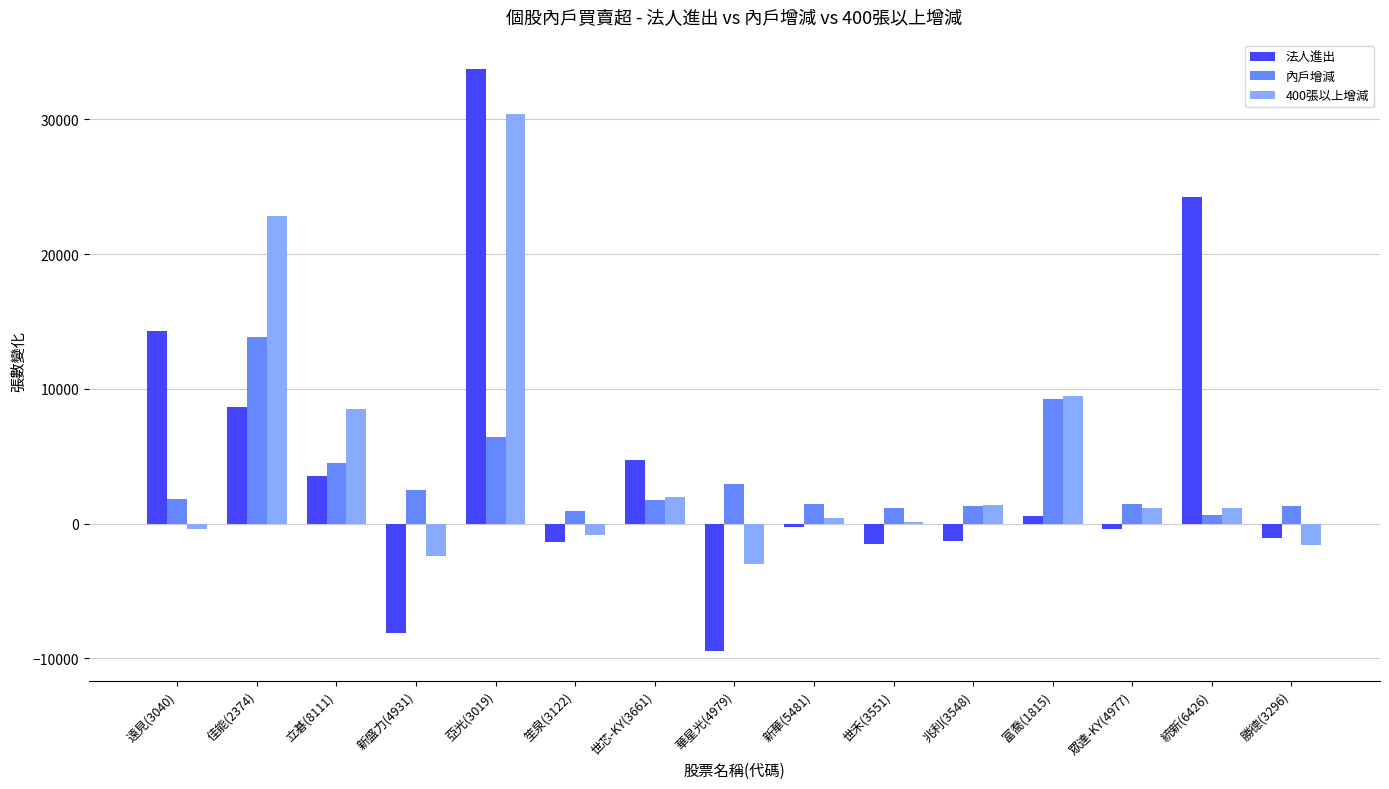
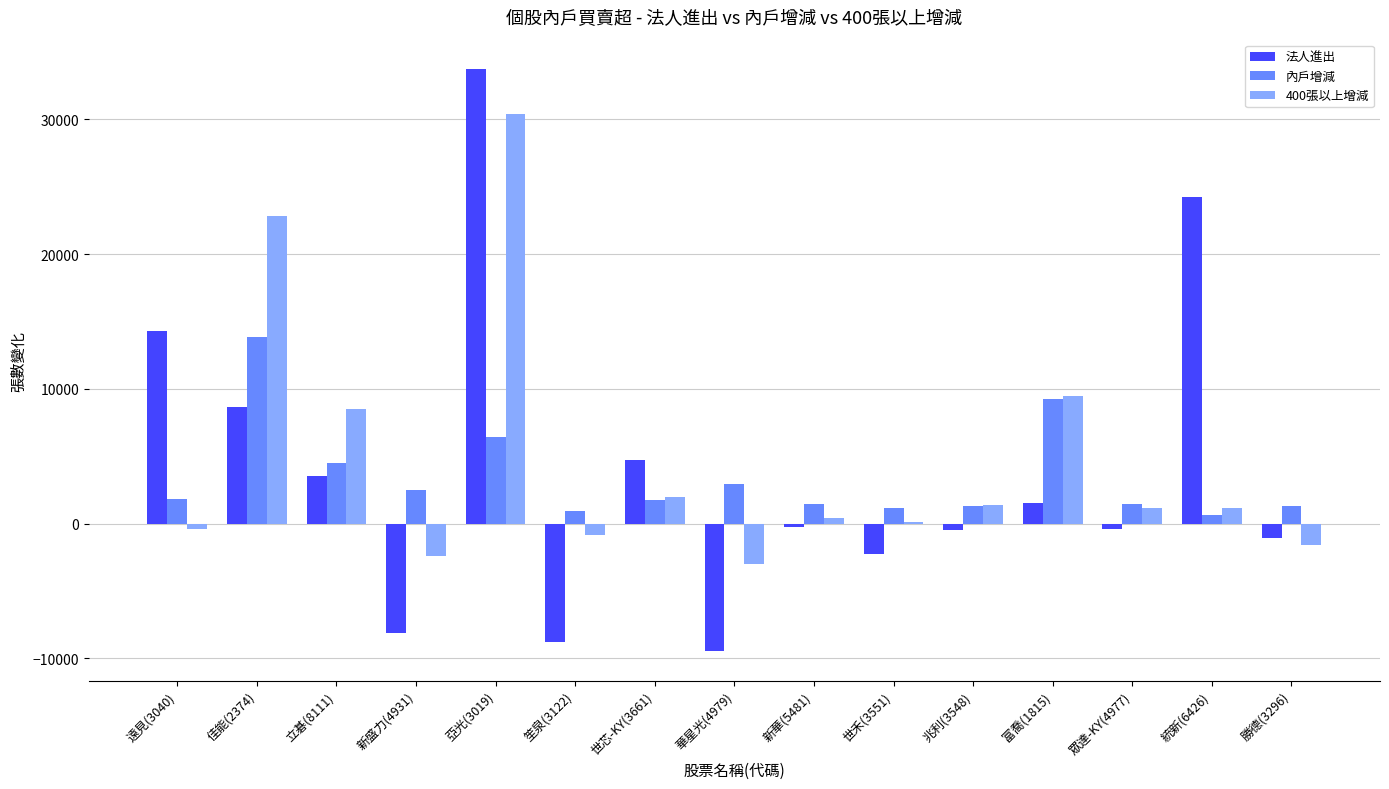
法人進出, 笙泉(3122): -1400 -> -8800
法人進出, 世禾(3551): -1500 -> -2200
法人進出, 兆利(3548): -1300 -> -500
法人進出, 富喬(1815): 600 -> 1500
